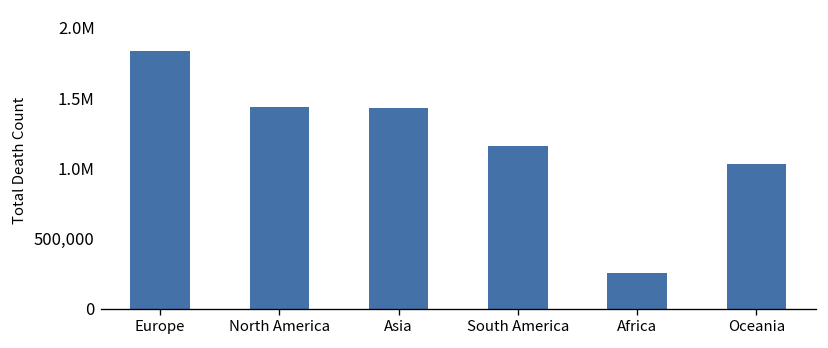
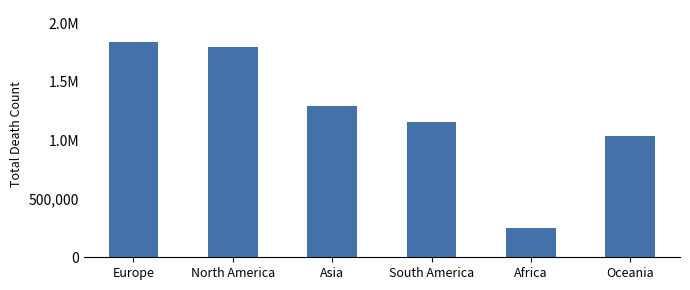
North America: 1,440,000 -> 1,800,000
Asia: 1,430,000 -> 1,290,000
